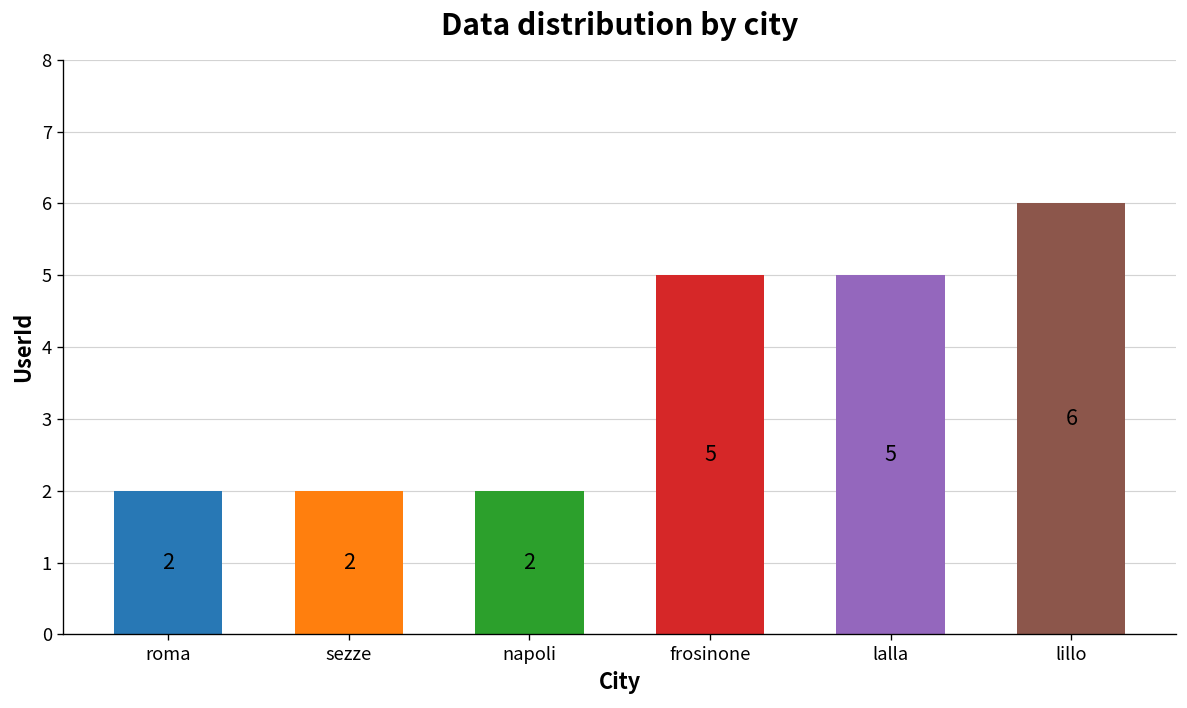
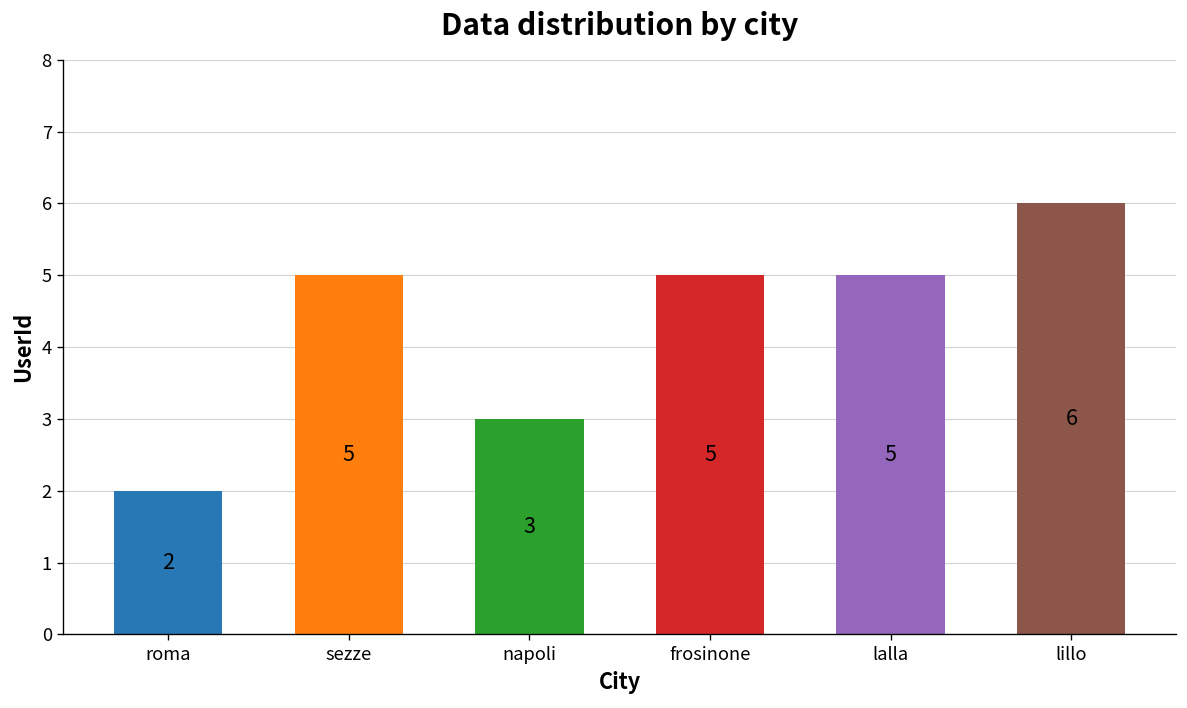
sezze: 2 -> 5
napoli: 2 -> 3
